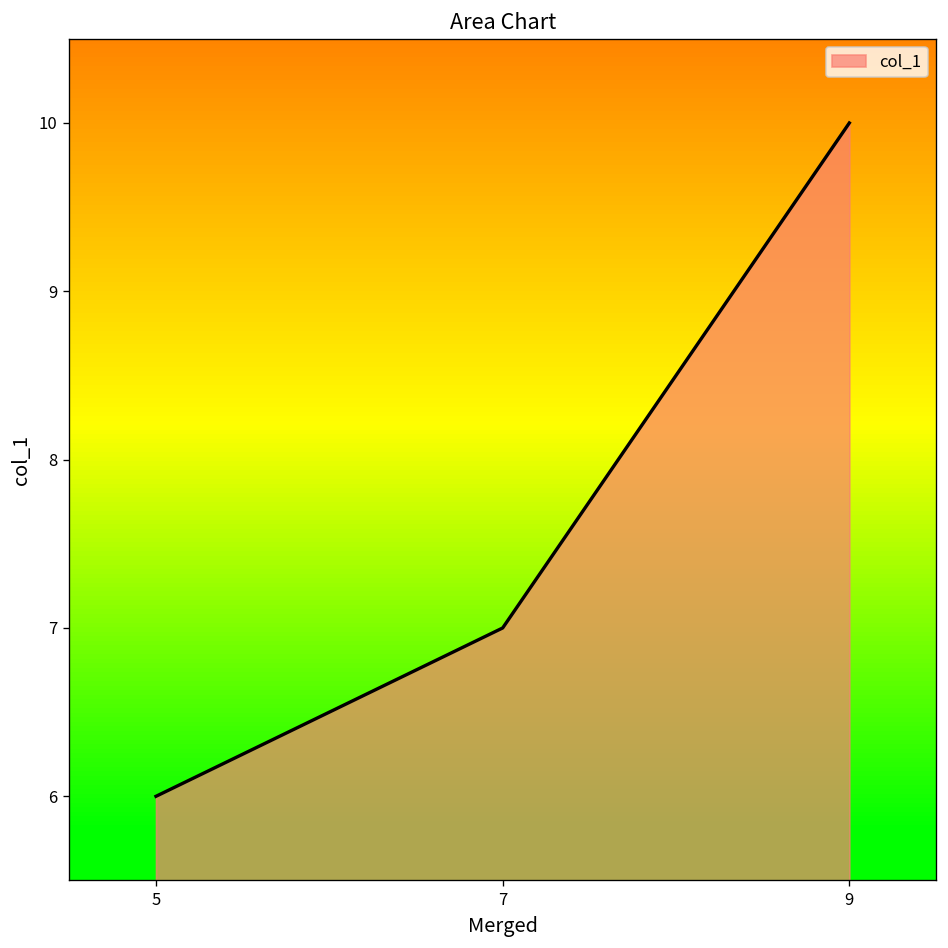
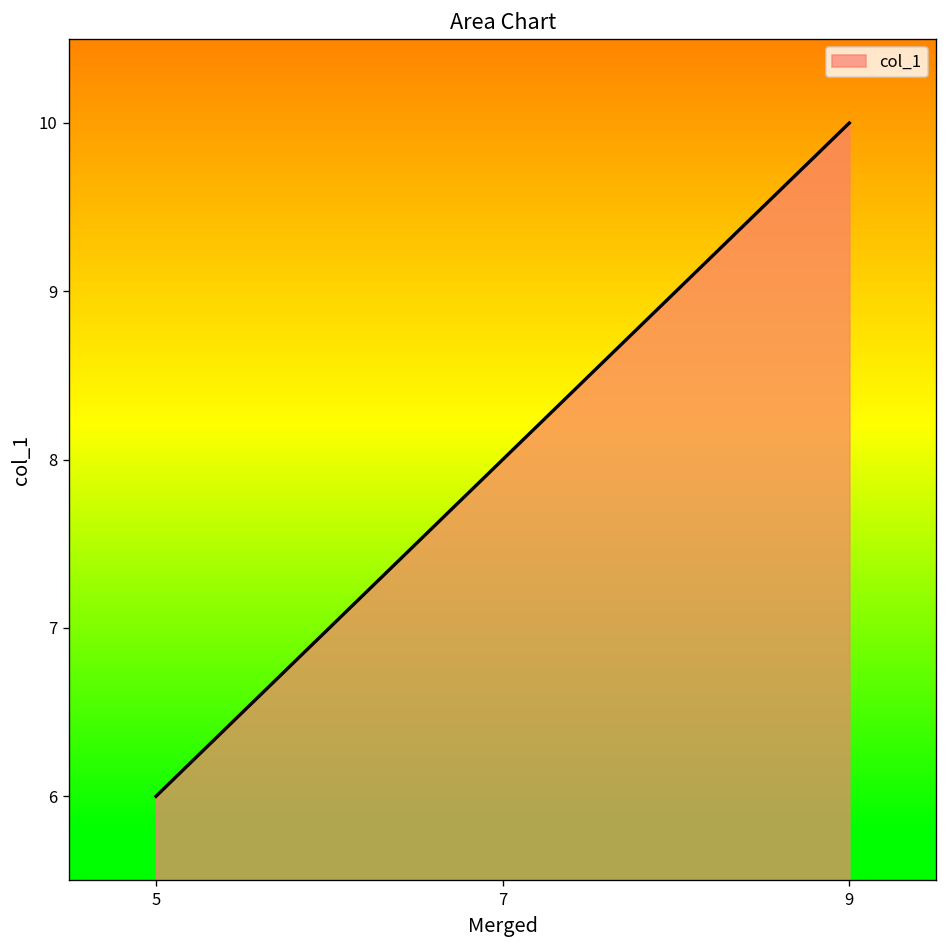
7: 7 -> 8
